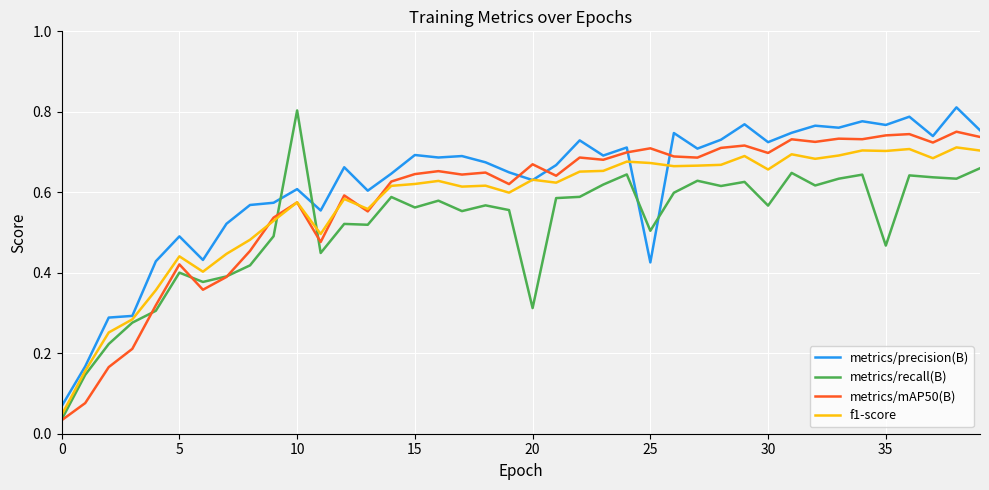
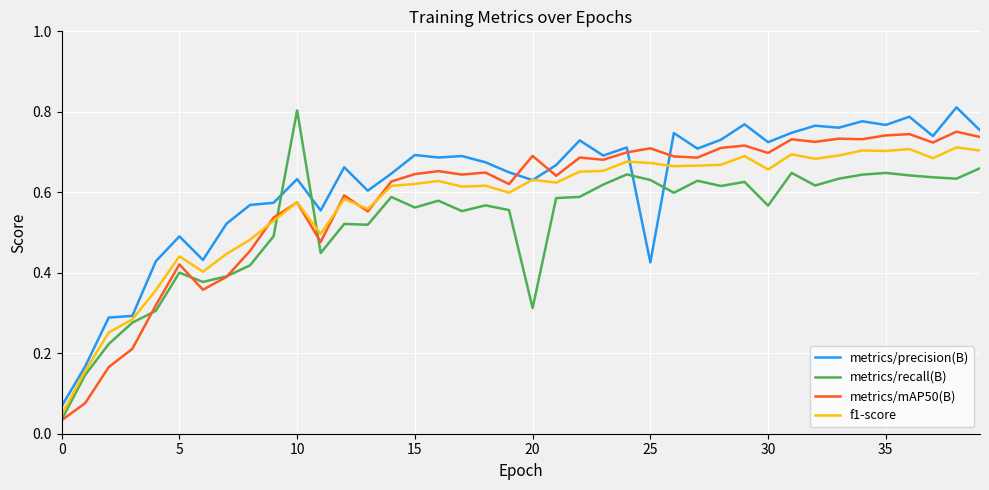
metrics/precision(B), 10: 0.61 -> 0.63
metrics/mAP50(B), 20: 0.67 -> 0.69
metrics/recall(B), 25: 0.50 -> 0.63
metrics/recall(B), 35: 0.47 -> 0.65
